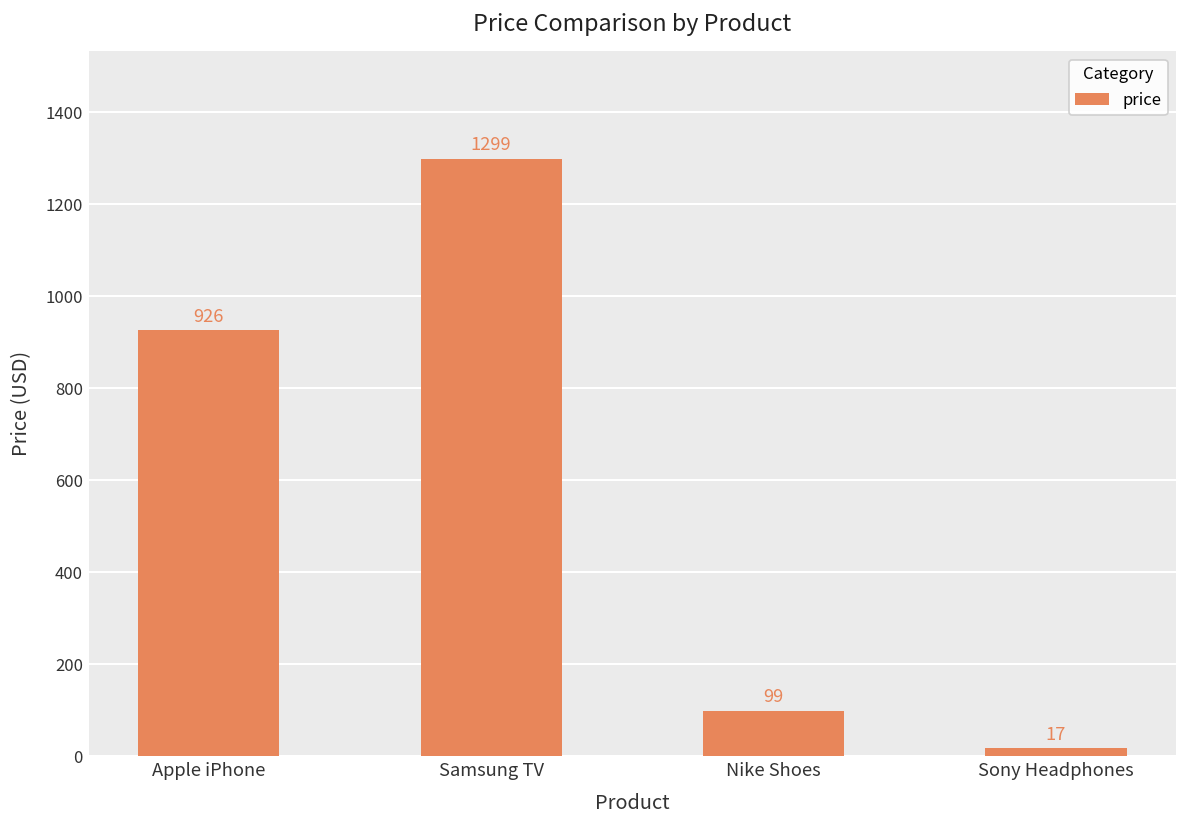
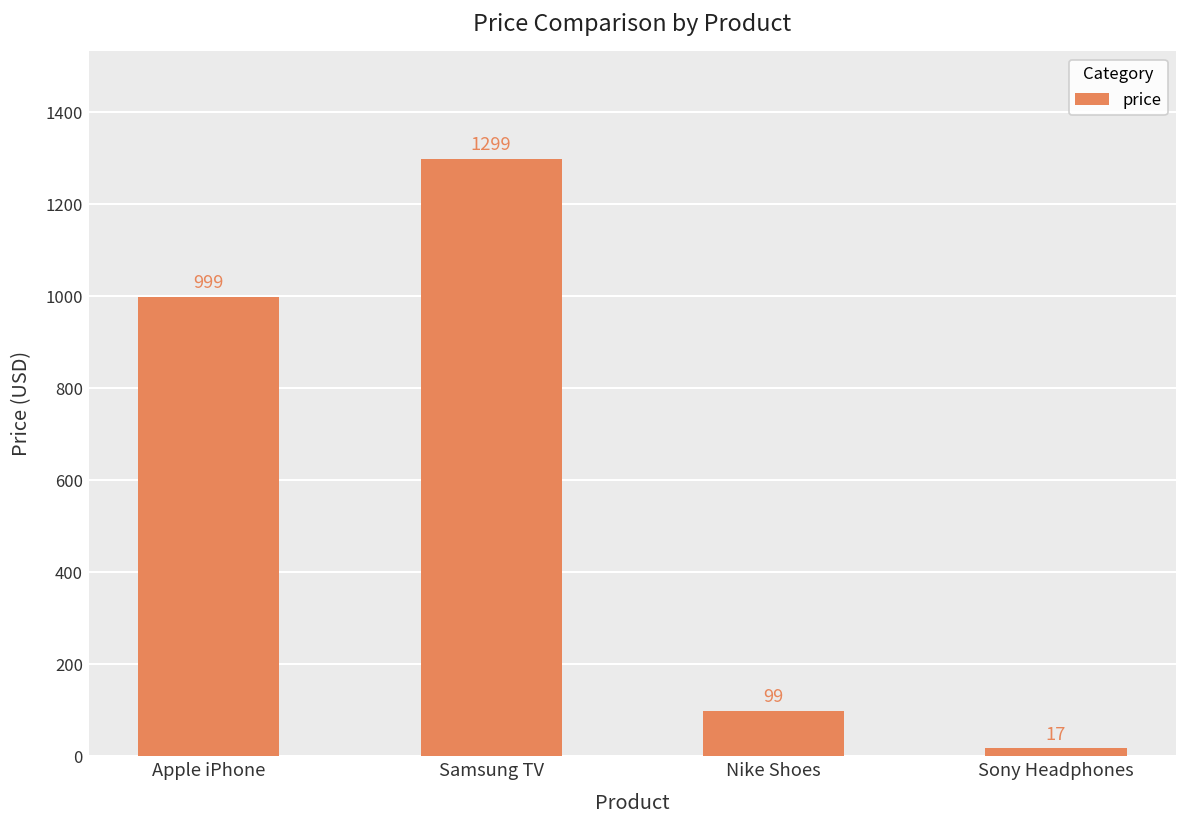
Apple iPhone: 926 -> 999
